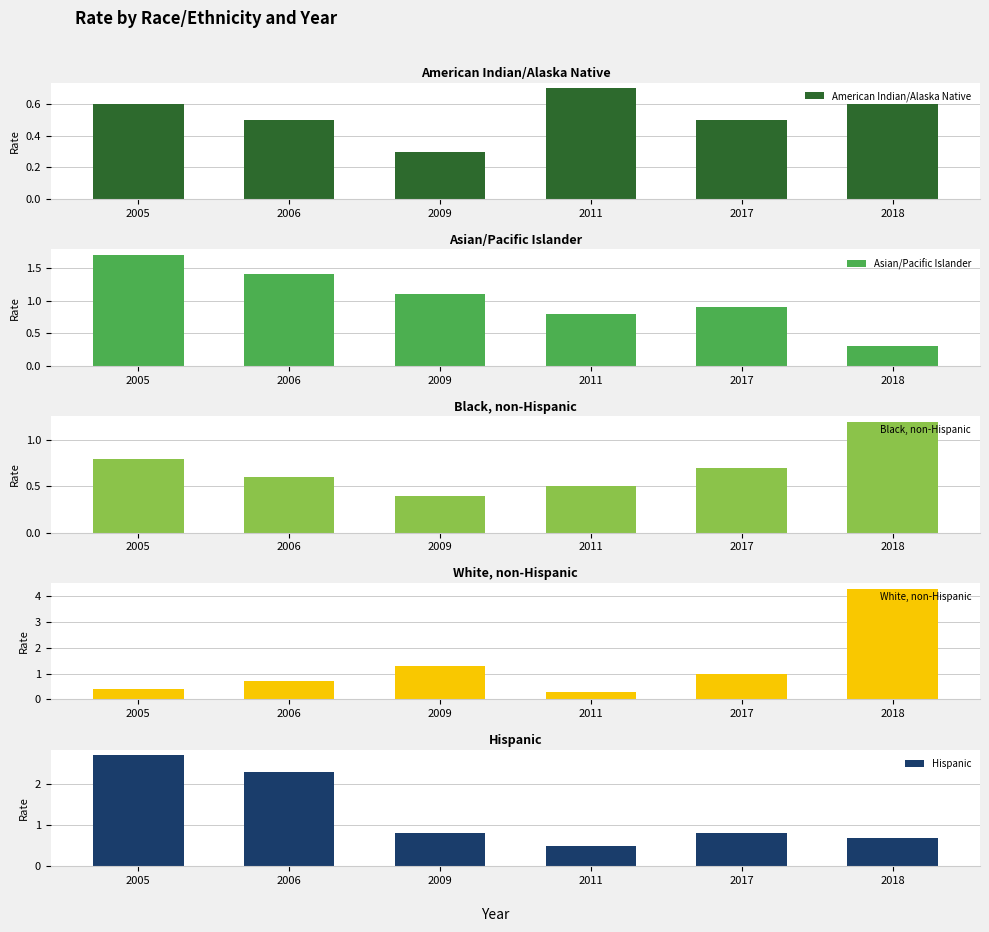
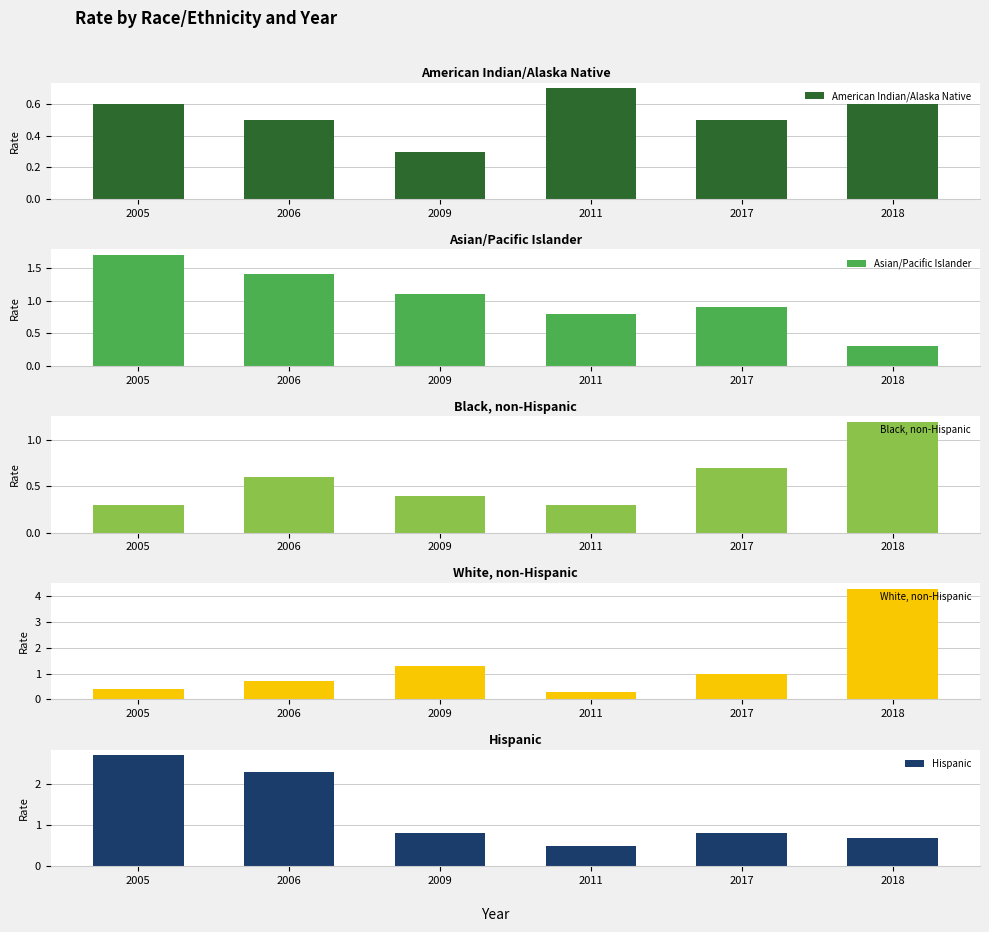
Black, non-Hispanic, 2005: 0.8 -> 0.3
Black, non-Hispanic, 2011: 0.5 -> 0.3
